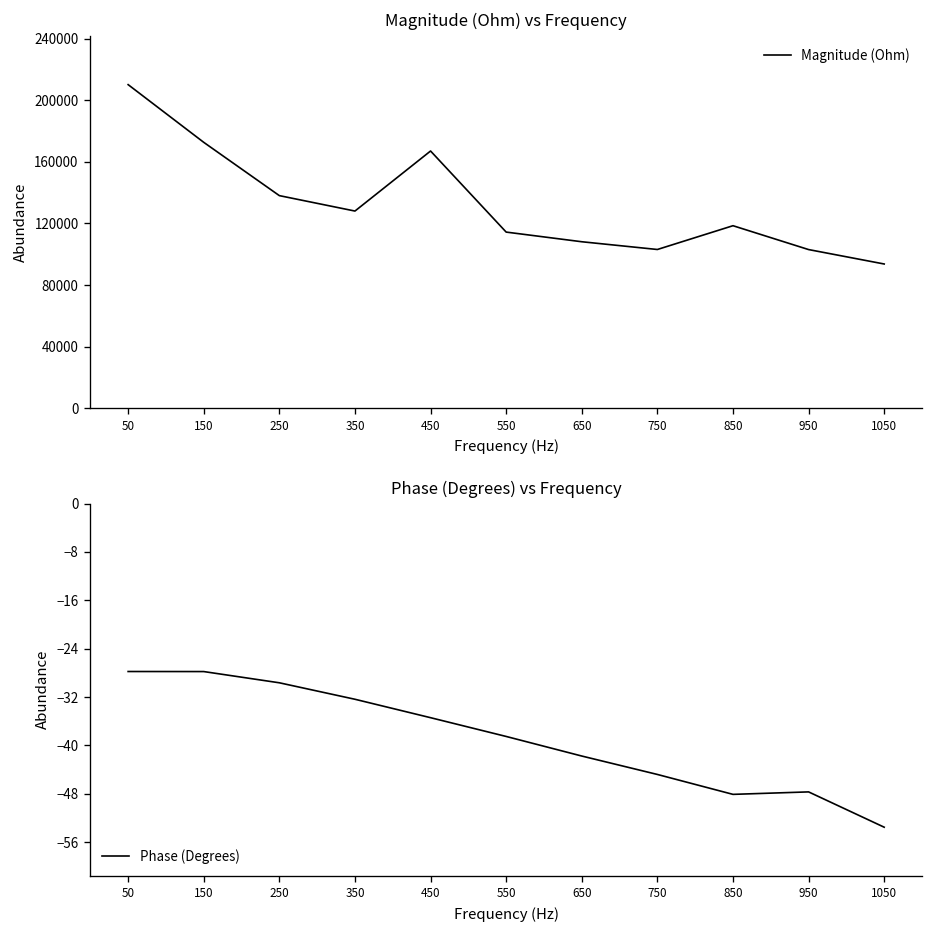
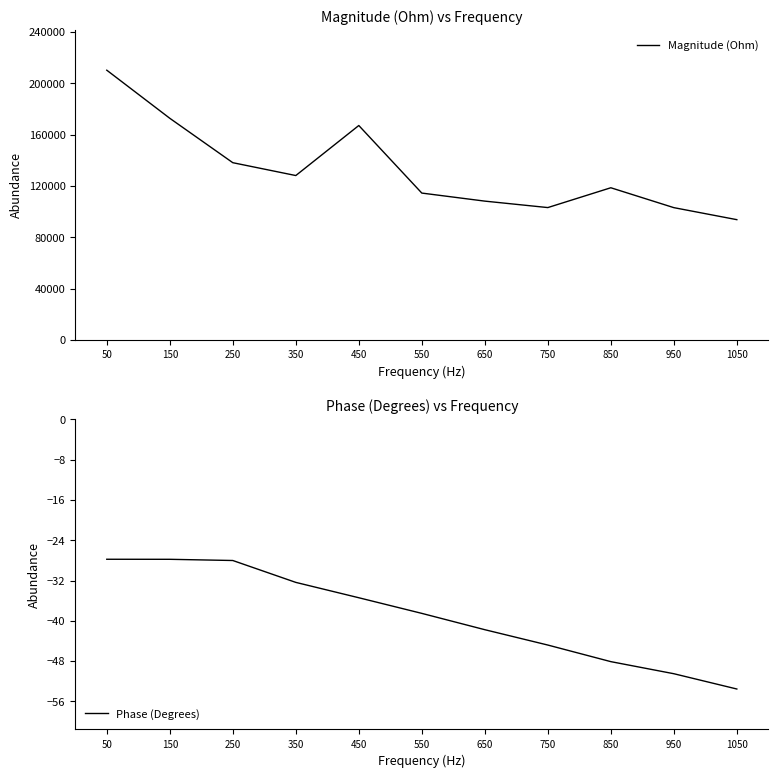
Phase (Degrees) vs Frequency, 250: -30 -> -28
Phase (Degrees) vs Frequency, 950: -48 -> -50
